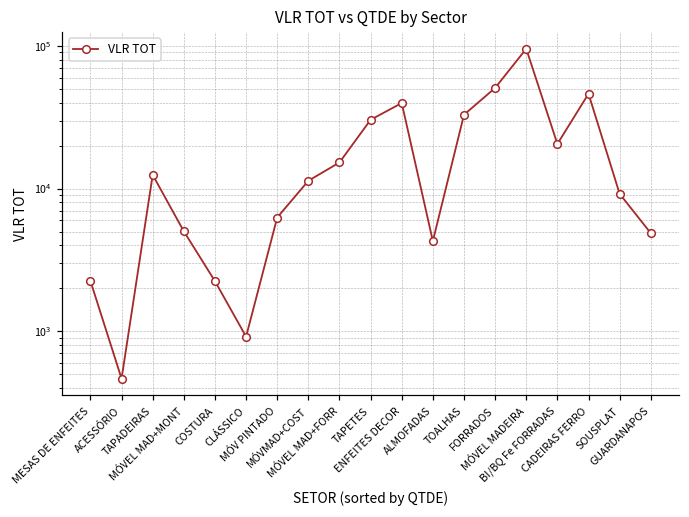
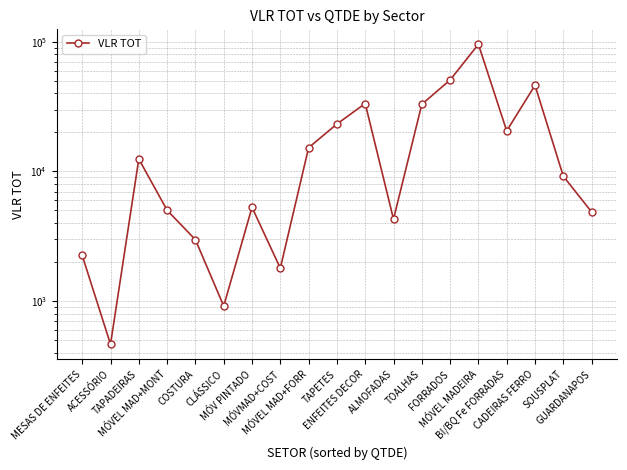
COSTURA: 2200 -> 3000
MÓV PINTADO: 6000 -> 5300
MÓVMAD+COST: 11000 -> 1800
TAPETES: 30000 -> 23000
ENFEITES DECOR: 40000 -> 33000
